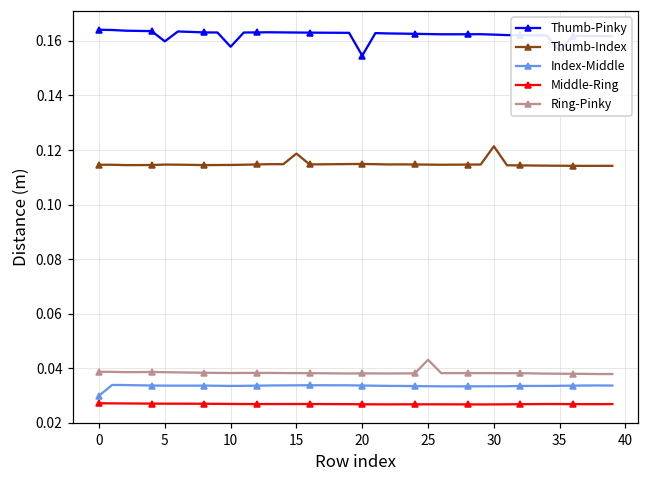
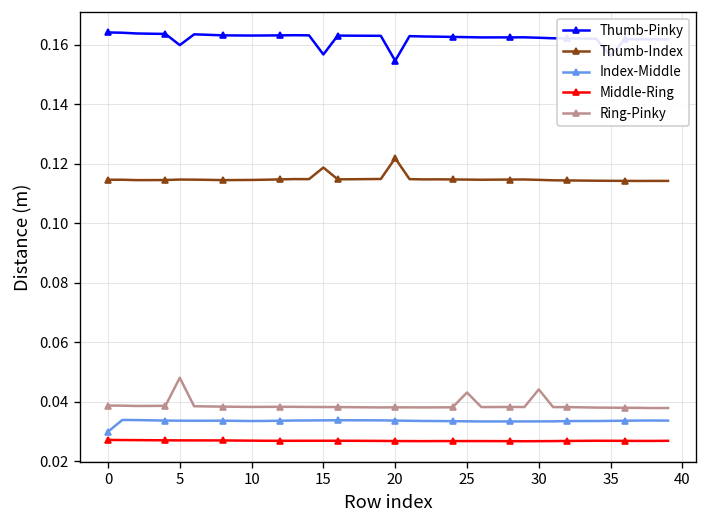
Ring-Pinky, 5: 0.039 -> 0.048
Thumb-Pinky, 10: 0.158 -> 0.163
Thumb-Pinky, 15: 0.163 -> 0.157
Thumb-Index, 20: 0.115 -> 0.122
Thumb-Index, 30: 0.121 -> 0.115
Ring-Pinky, 30: 0.038 -> 0.044
